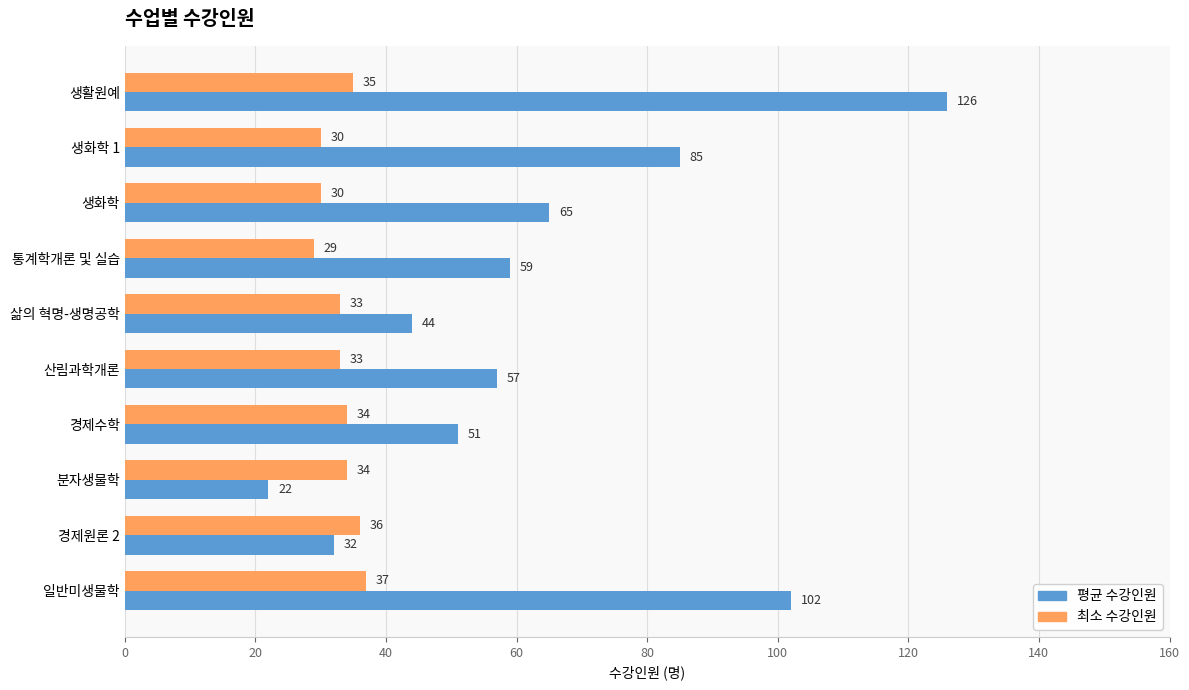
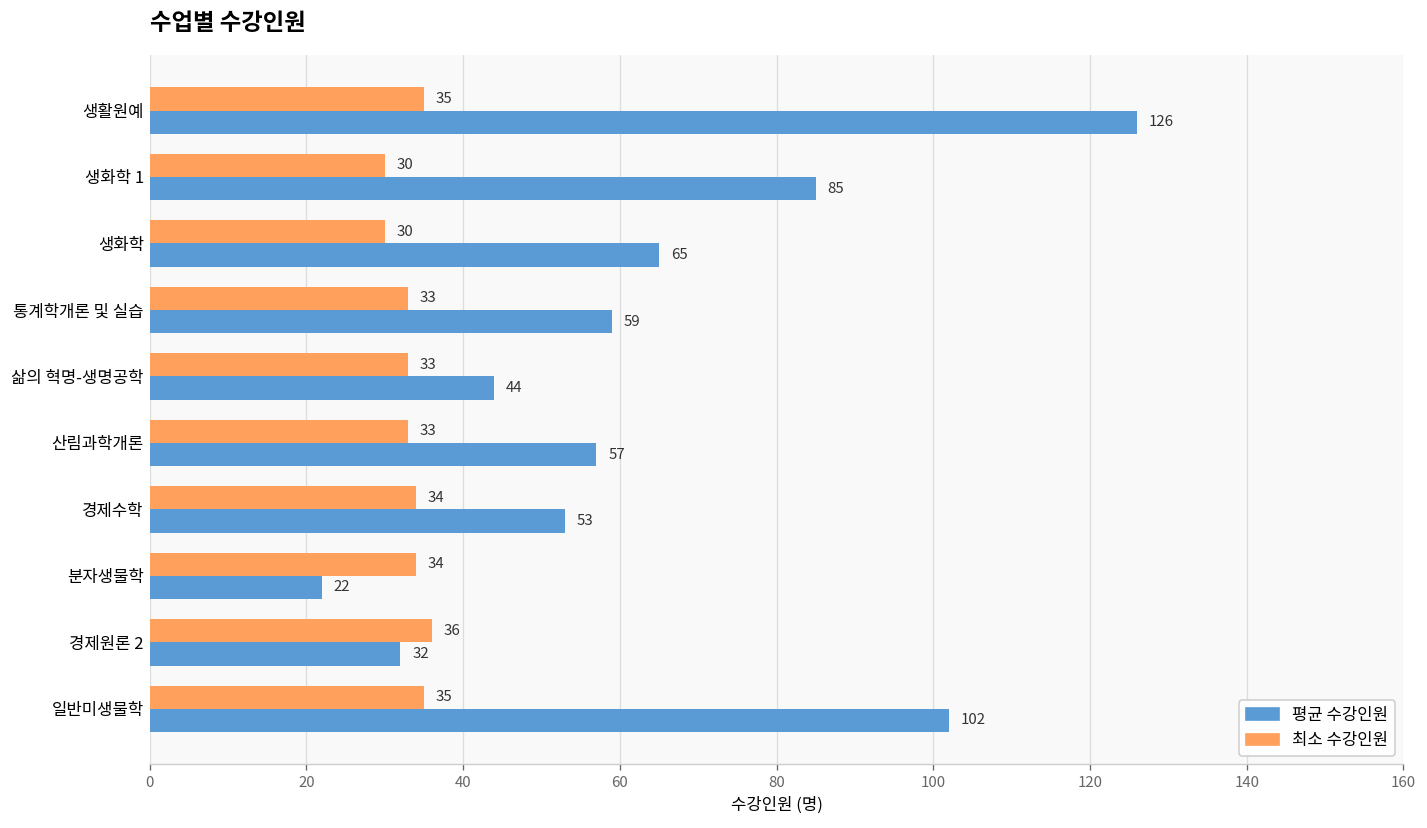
최소 수강인원, 통계학개론 및 실습: 29 -> 33
평균 수강인원, 경제수학: 51 -> 53
최소 수강인원, 일반미생물학: 37 -> 35
